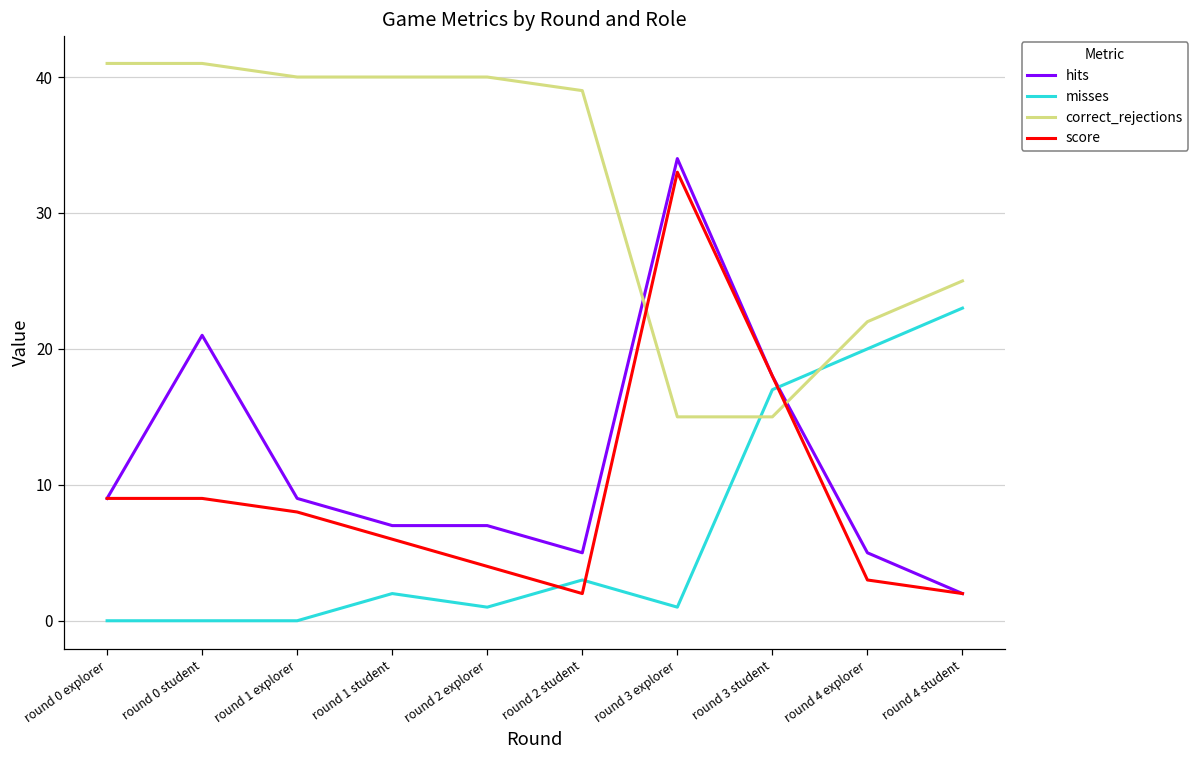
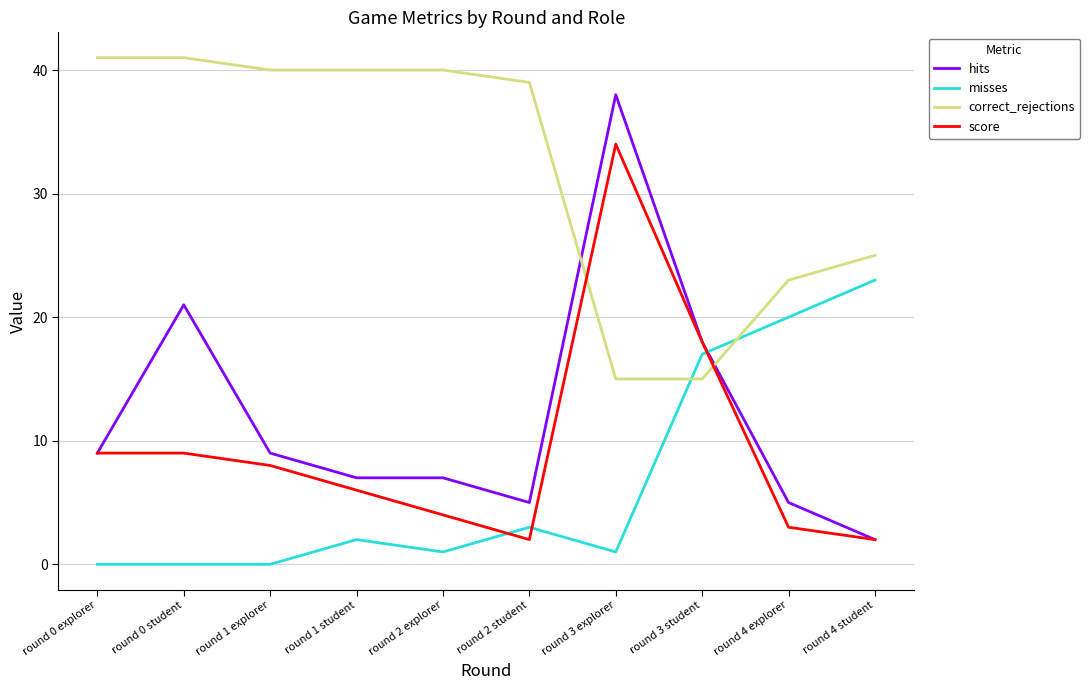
hits, round 3 explorer: 34 -> 38
score, round 3 explorer: 33 -> 34
correct_rejections, round 4 explorer: 22 -> 23
